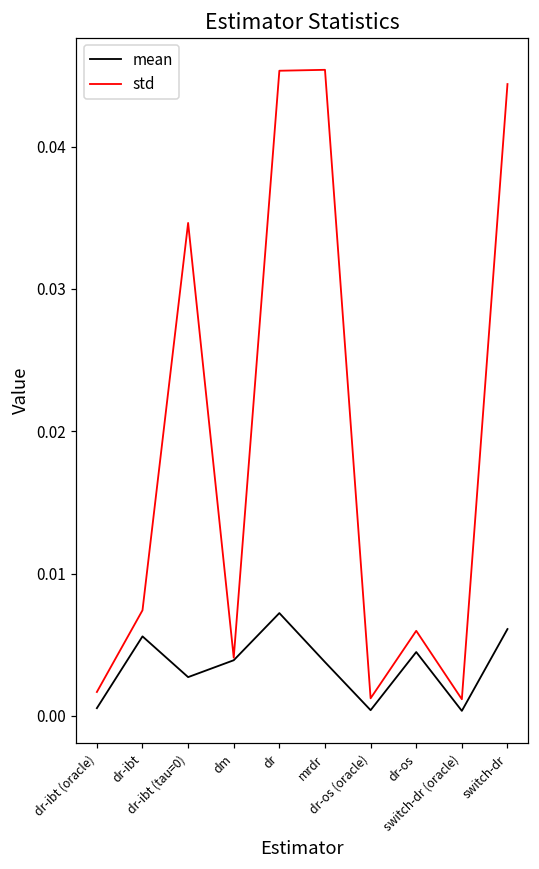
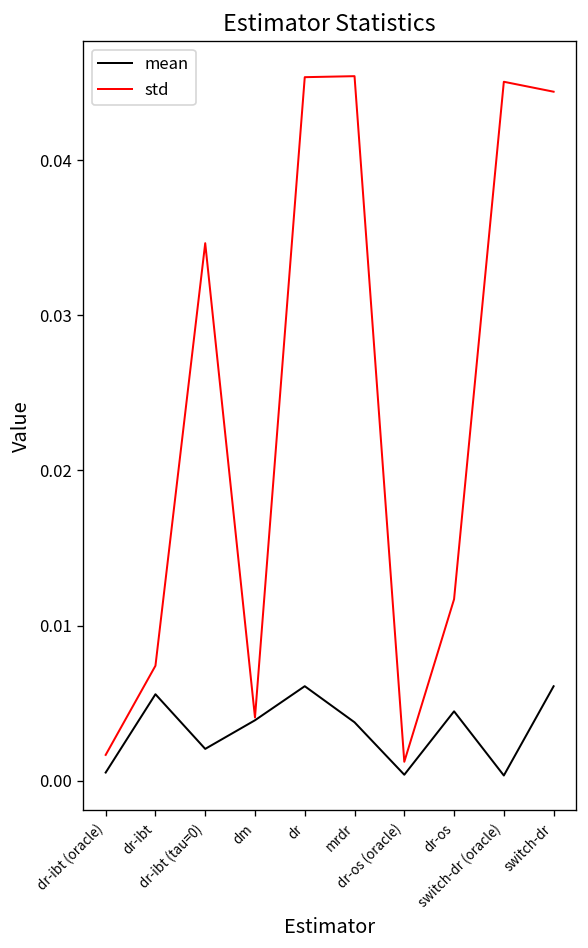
mean, dr-ibt (tau=0): 0.0027 -> 0.0021
mean, dr: 0.0072 -> 0.0061
std, dr-os: 0.0060 -> 0.0117
std, switch-dr (oracle): 0.0012 -> 0.0450
